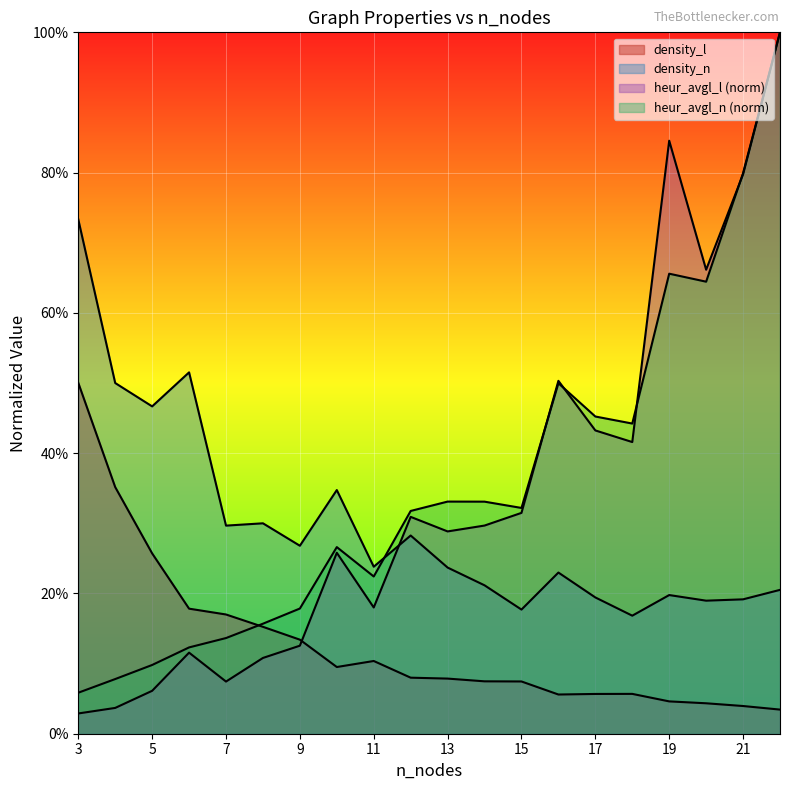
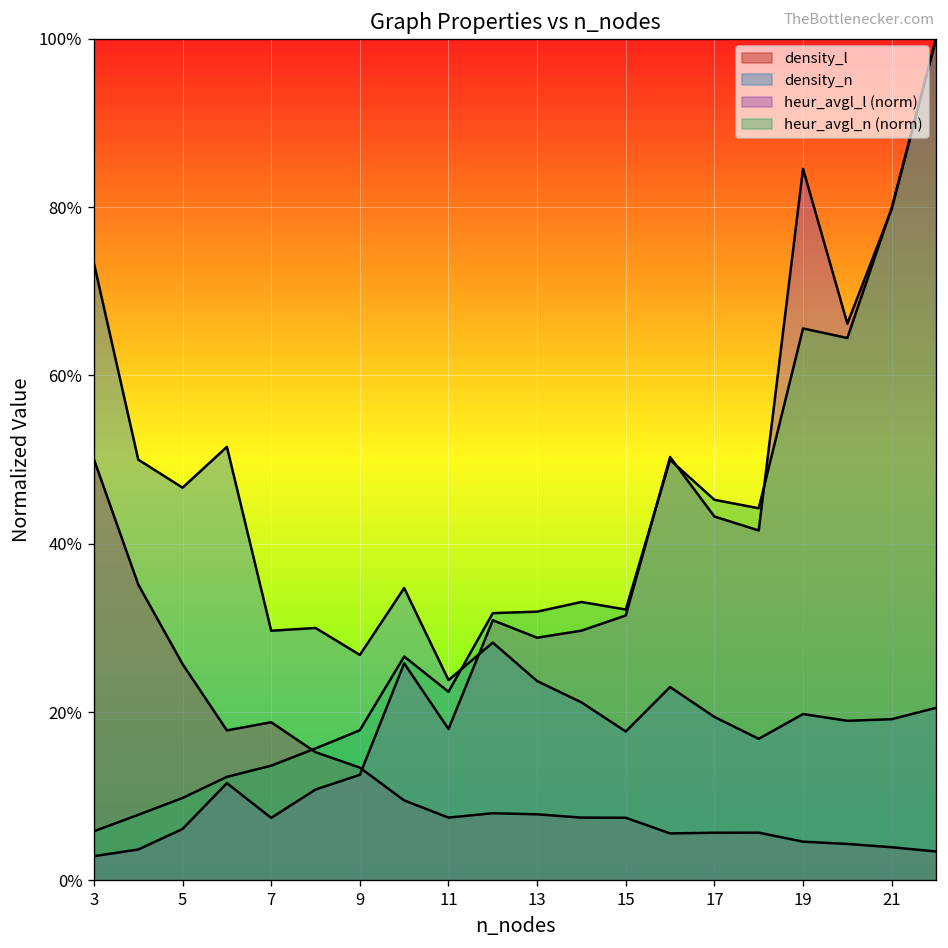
density_l, 7: 17% -> 19%
density_l, 11: 10% -> 7%
heur_avgl_n (norm), 13: 33% -> 32%
